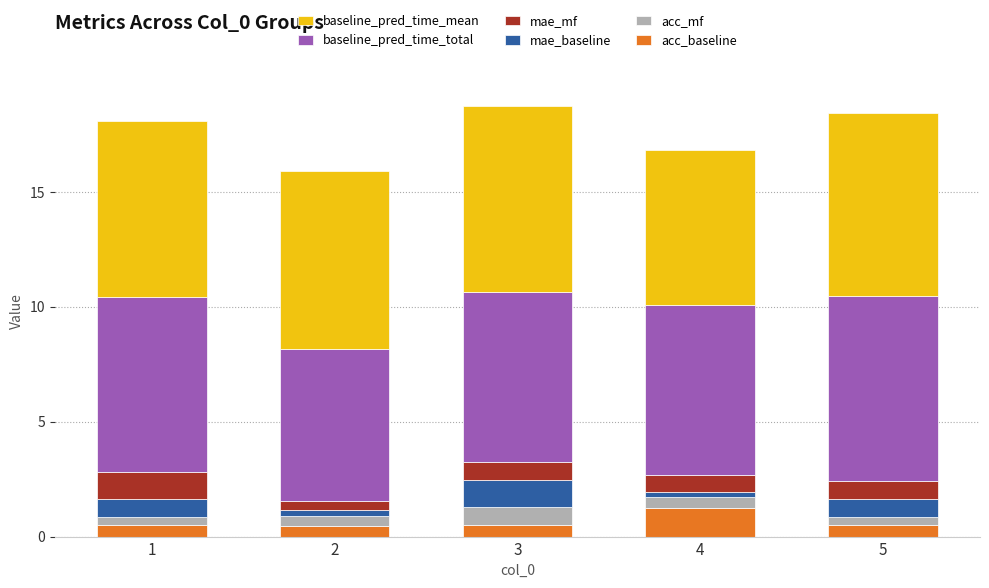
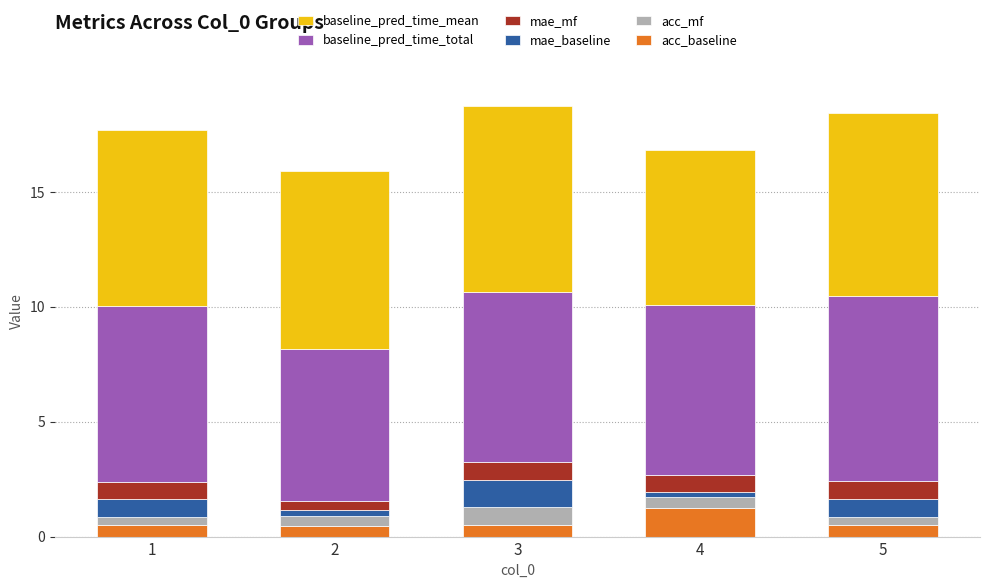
mae_mf, 1: 1.2 -> 0.8
